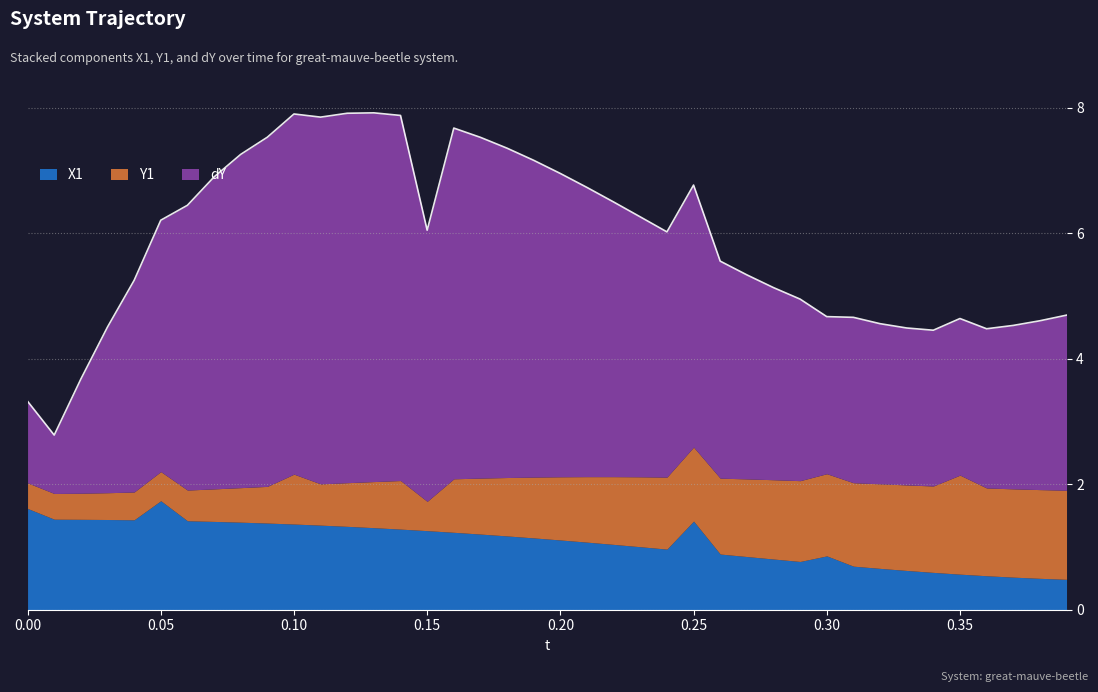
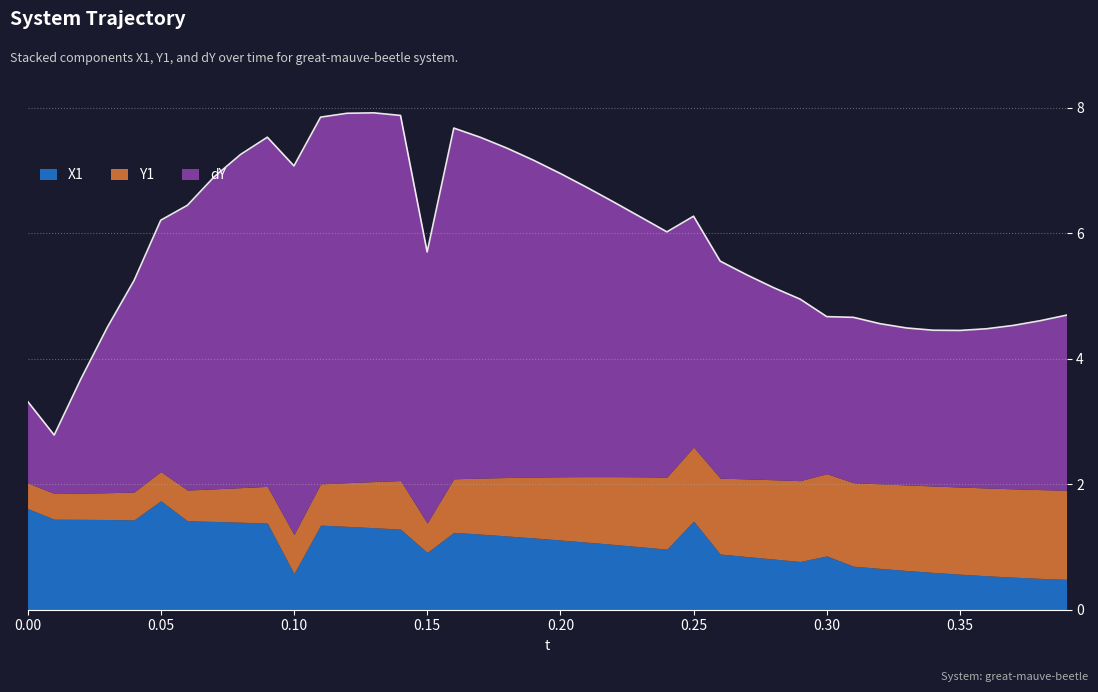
X1, 0.10: 1.4 -> 0.6
Y1, 0.10: 0.8 -> 0.6
dY, 0.10: 5.7 -> 5.9
X1, 0.15: 1.3 -> 0.9
dY, 0.25: 4.2 -> 3.7
Y1, 0.35: 1.6 -> 1.4
